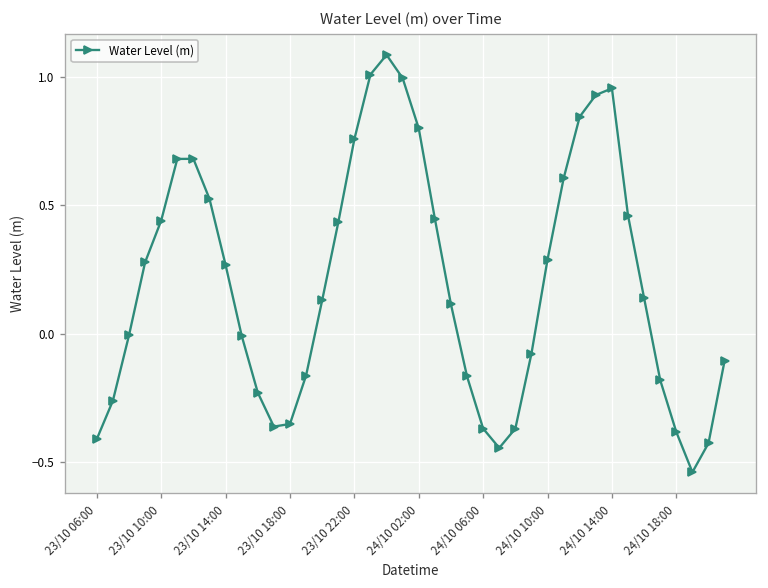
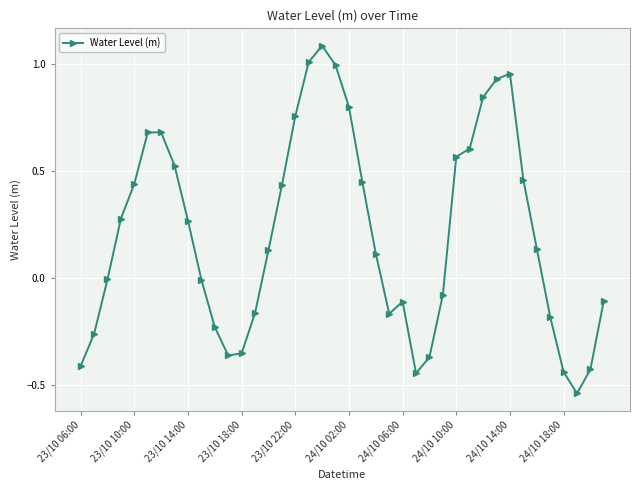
24/10 06:00: -0.37 -> -0.11
24/10 10:00: 0.29 -> 0.57
24/10 18:00: -0.38 -> -0.44
